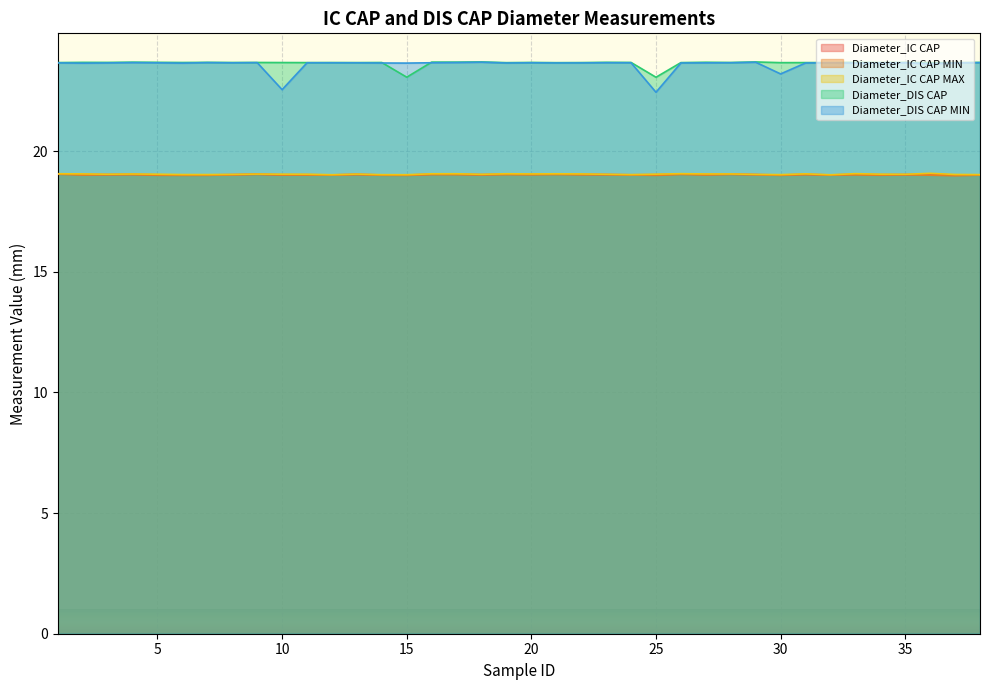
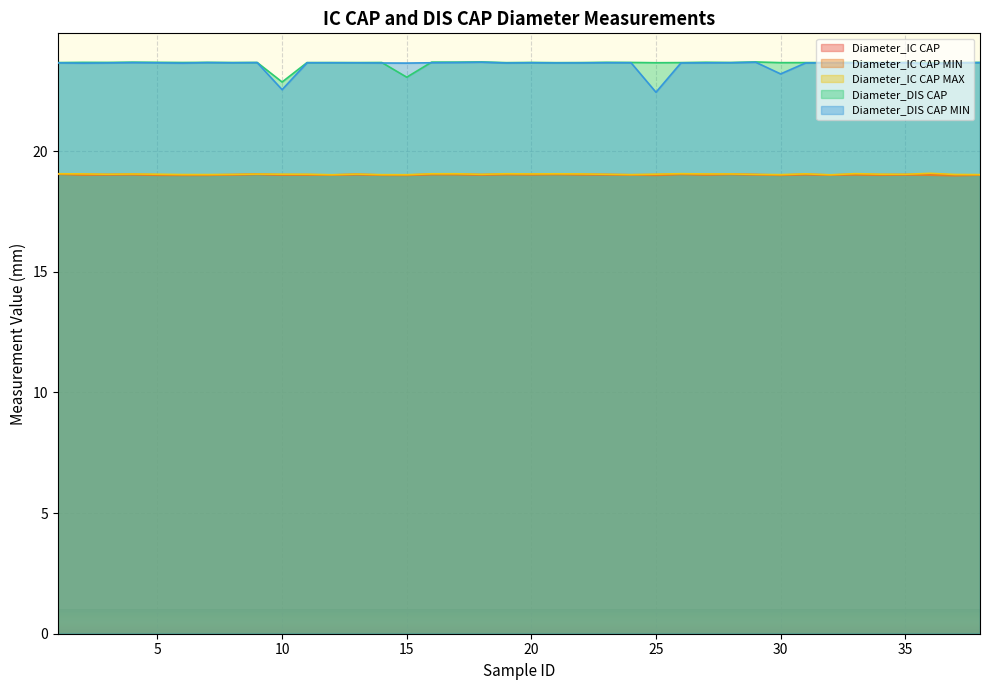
Diameter_DIS CAP, 10: 23.7 -> 22.9
Diameter_DIS CAP, 25: 23.1 -> 23.7
